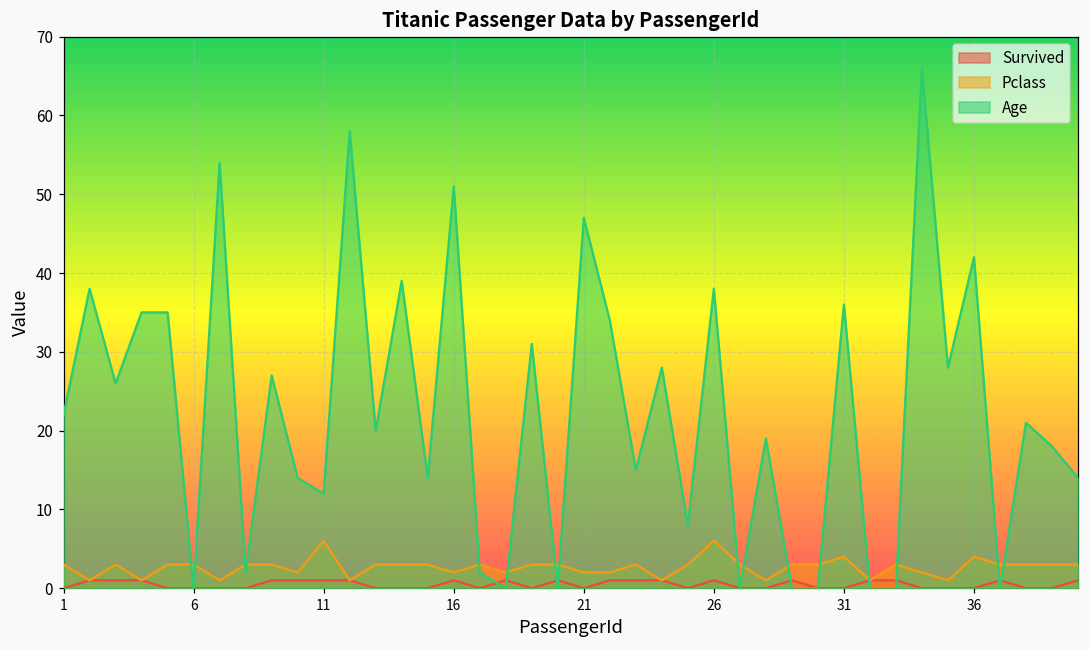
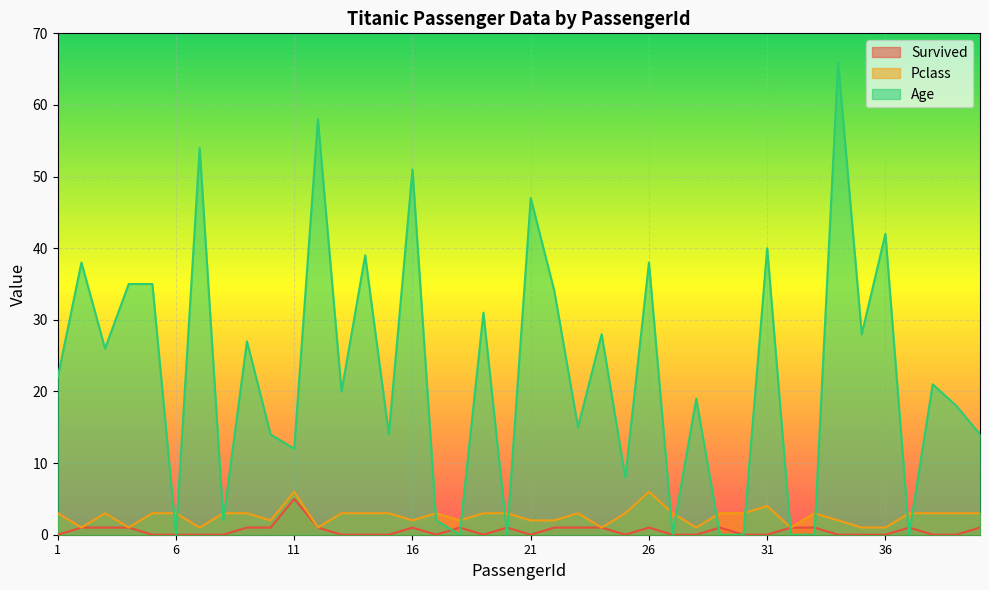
Survived, 11: 1 -> 5
Age, 31: 36 -> 40
Pclass, 36: 4 -> 1
